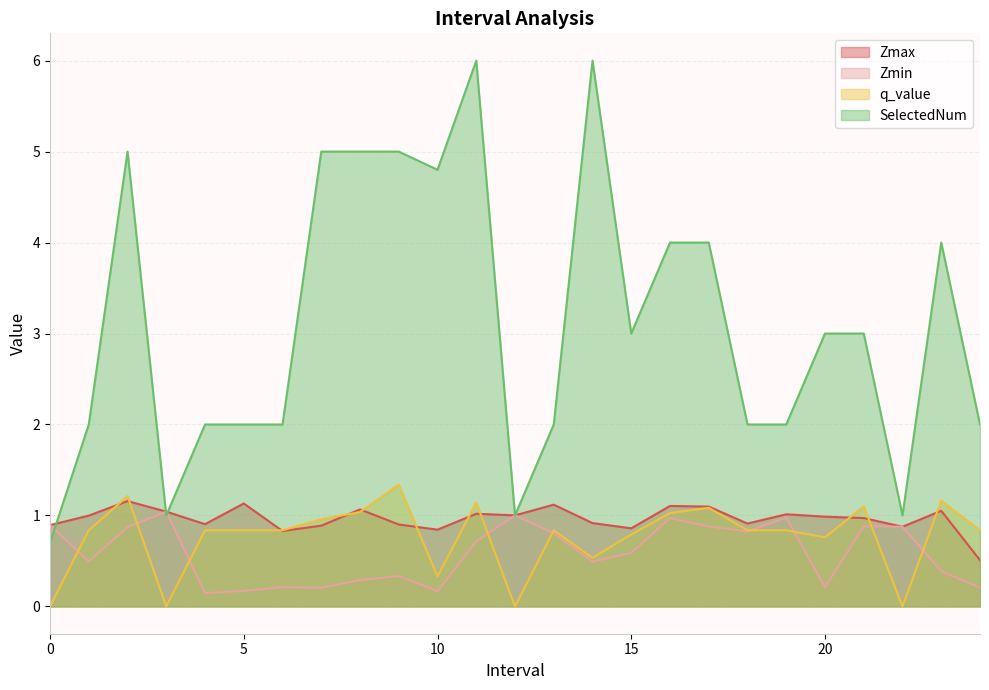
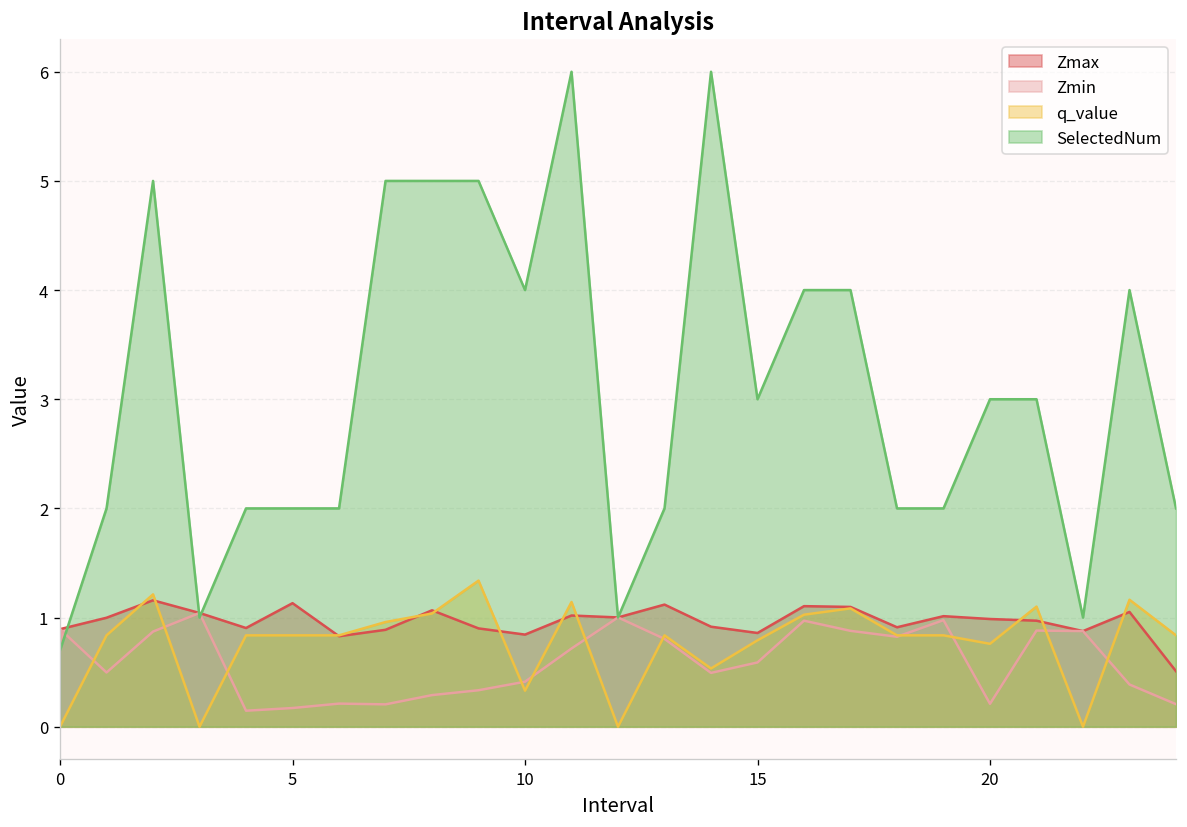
Zmin, 10: 0.2 -> 0.4
SelectedNum, 10: 4.8 -> 4.0
